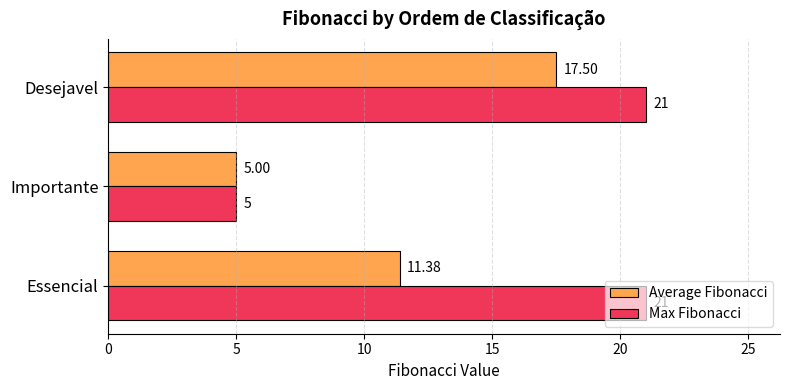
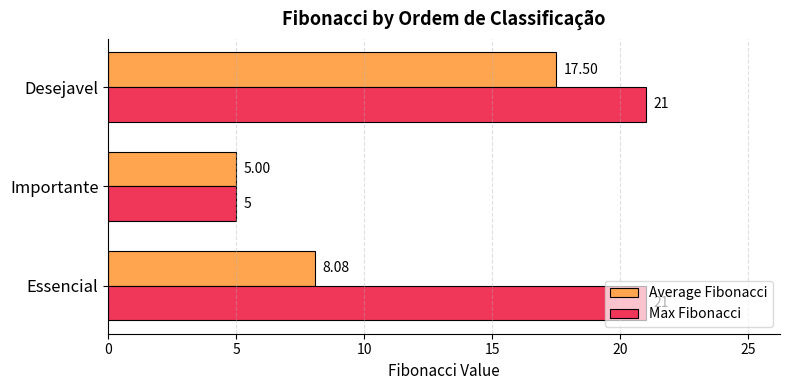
Average Fibonacci, Essencial: 11.38 -> 8.08
